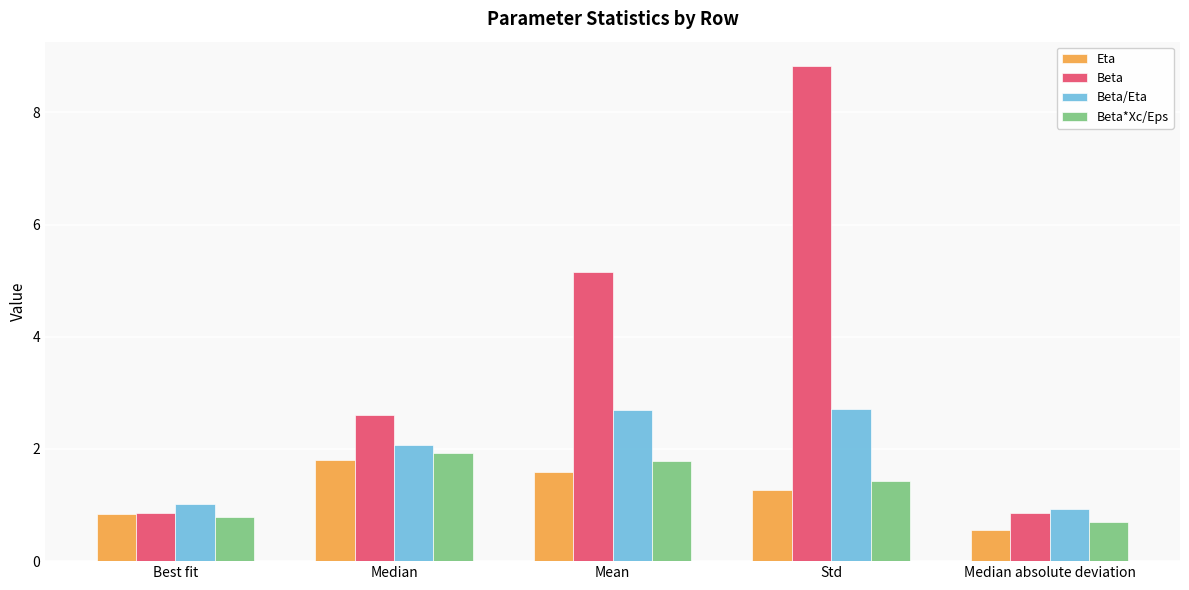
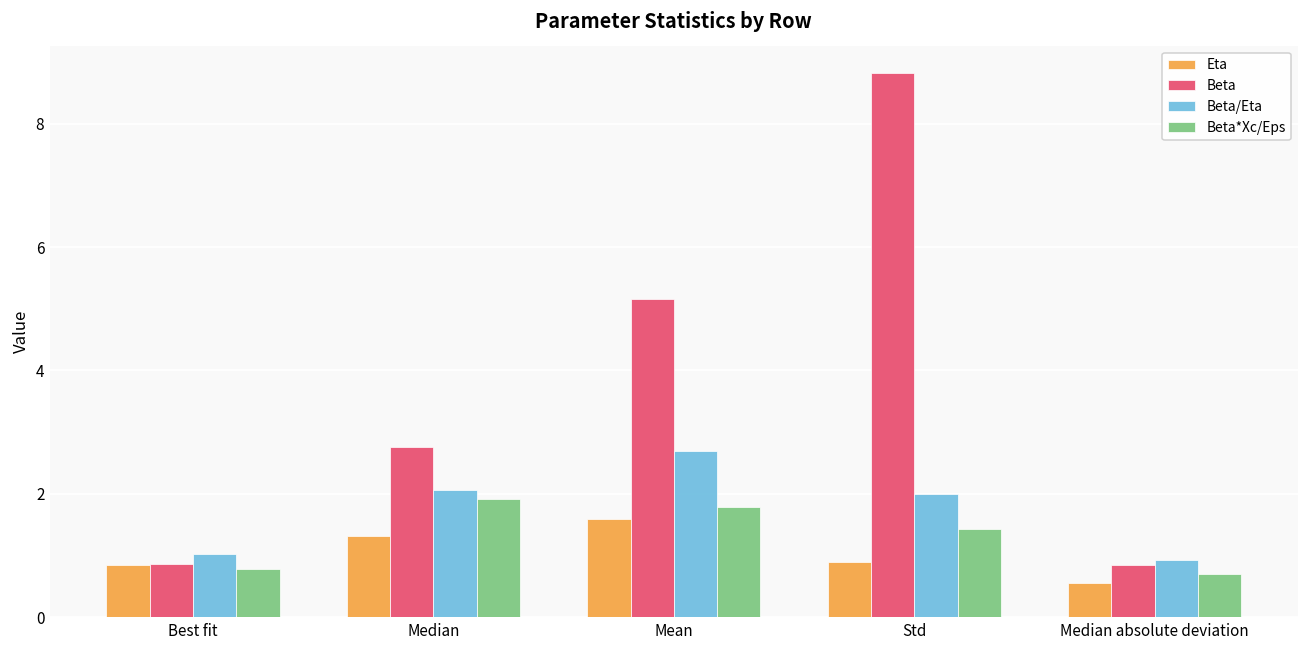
Eta, Median: 1.8 -> 1.3
Beta, Median: 2.6 -> 2.8
Eta, Std: 1.3 -> 0.9
Beta/Eta, Std: 2.7 -> 2.0
